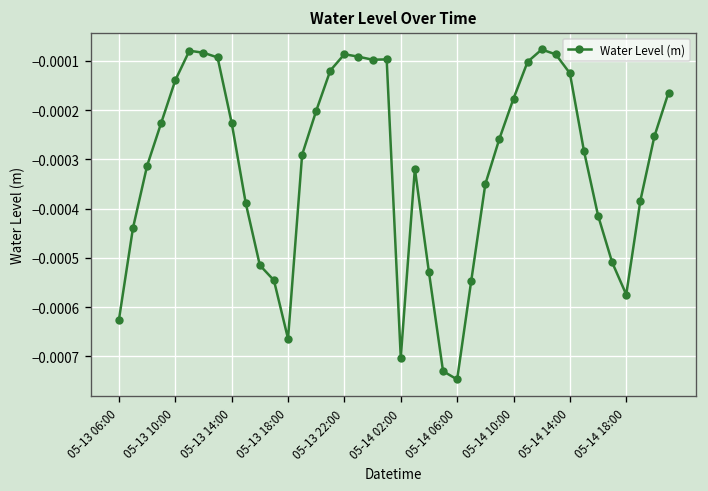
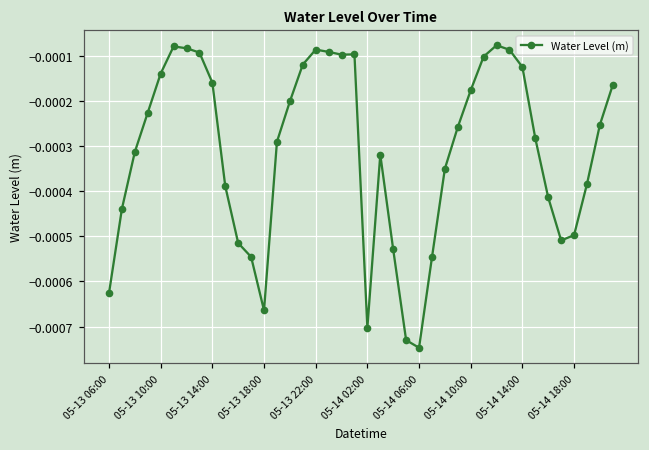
05-13 14:00: -0.00023 -> -0.00016
05-14 18:00: -0.00057 -> -0.00050
